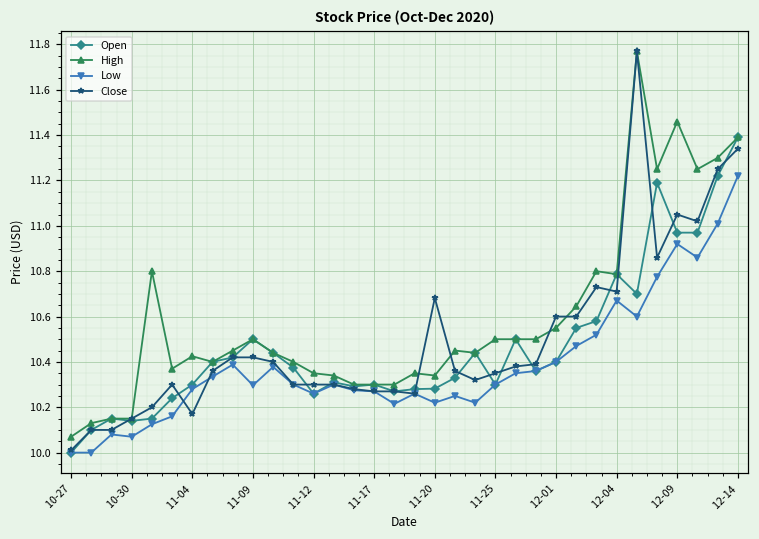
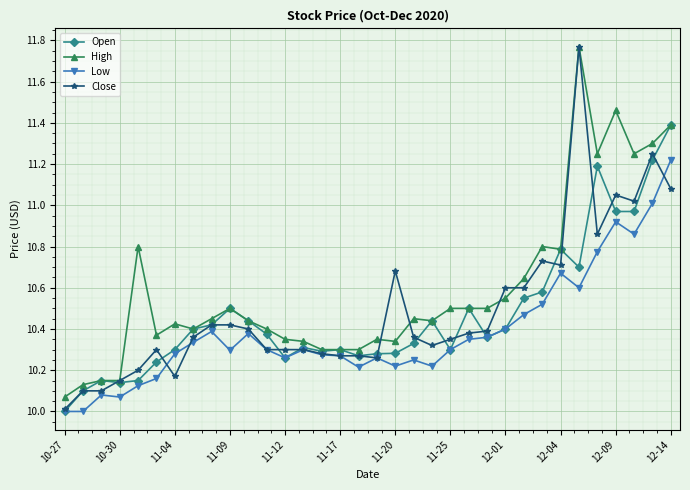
Close, 12-14: 11.34 -> 11.08
